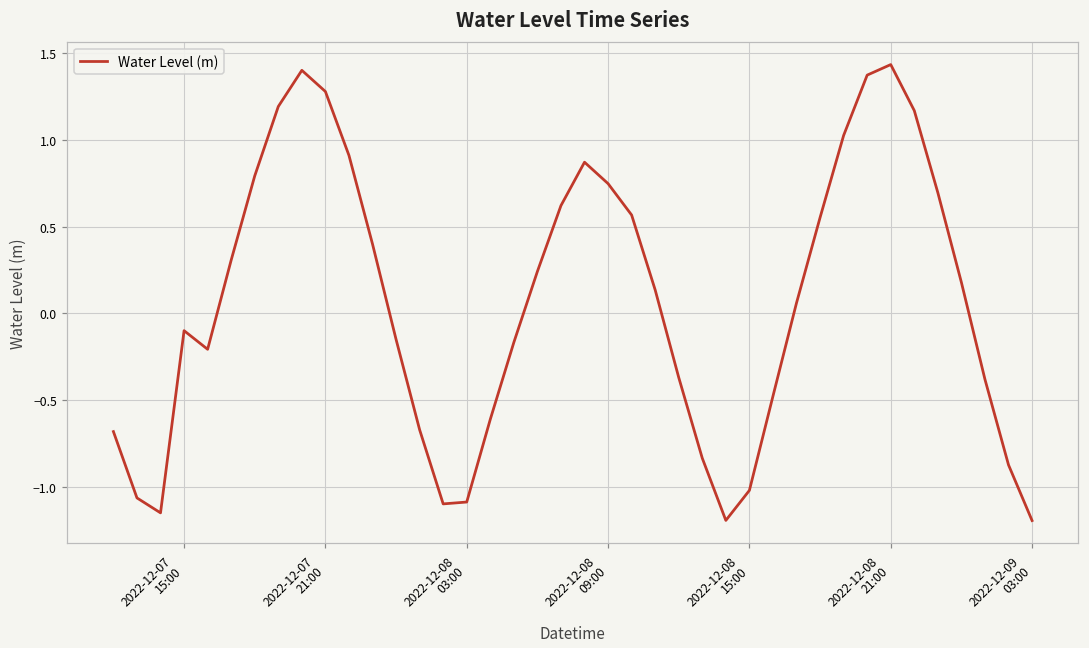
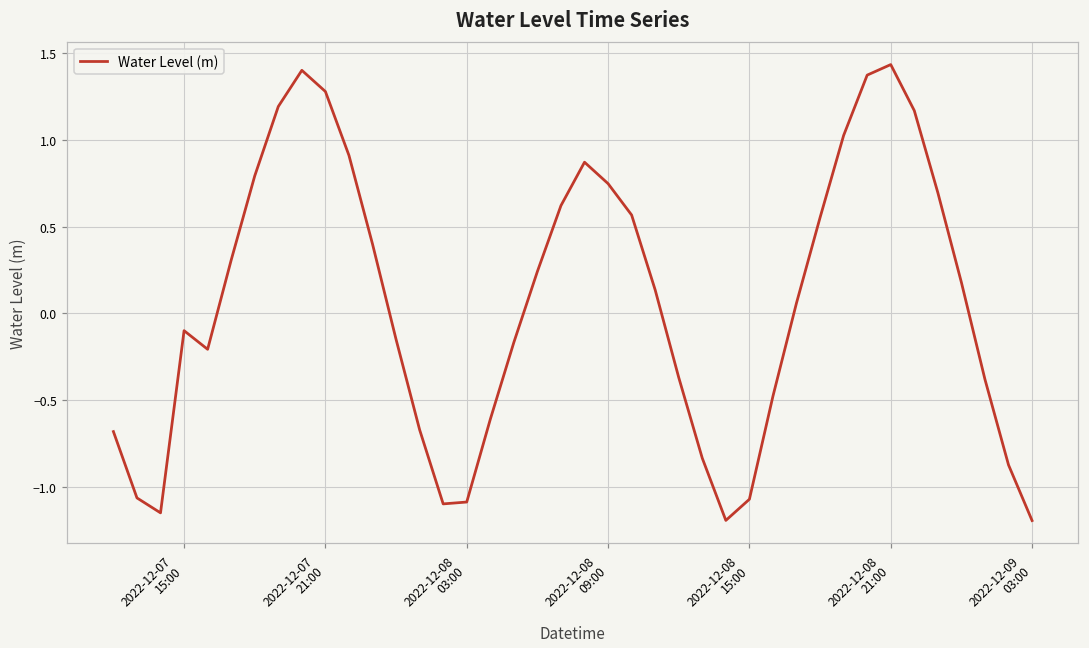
2022-12-08 15:00: -1.02 -> -1.07
